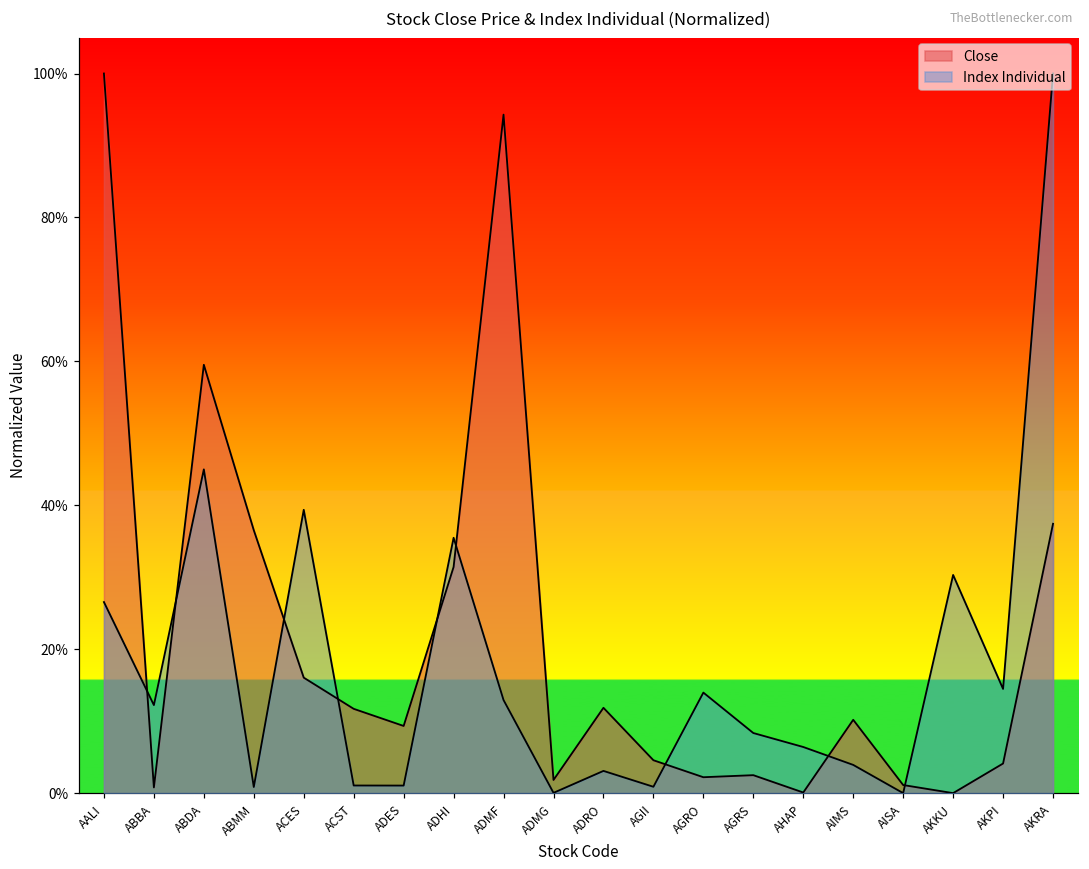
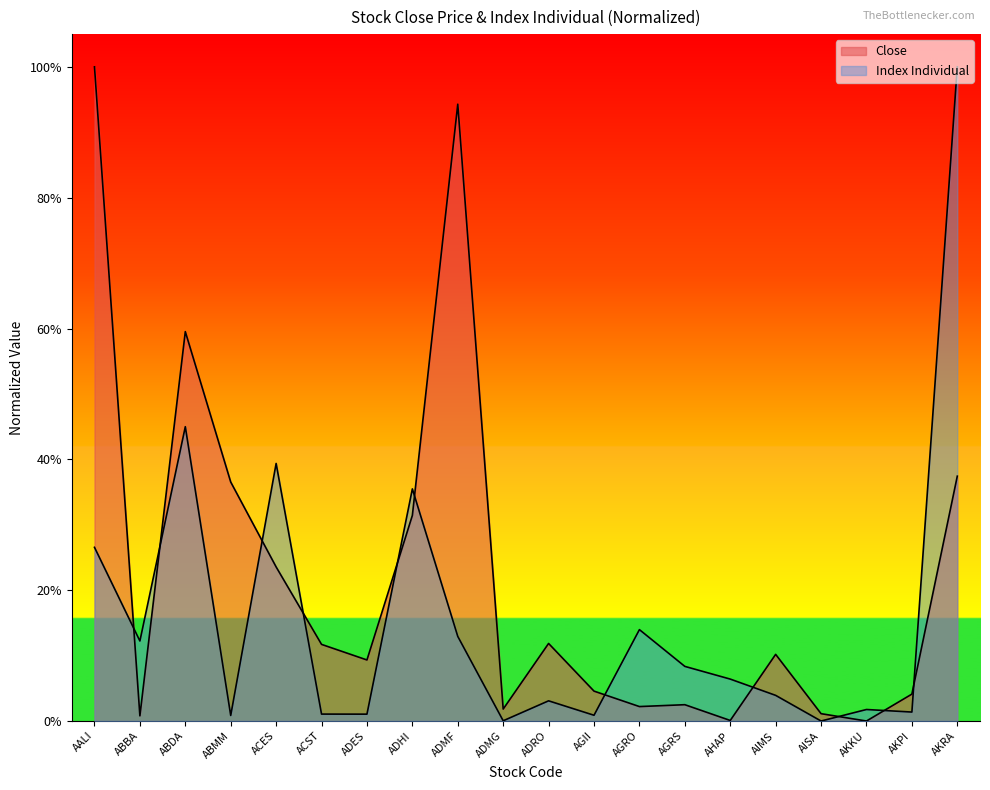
Close, ACES: 16% -> 24%
Index Individual, AKKU: 30% -> 2%
Index Individual, AKPI: 14% -> 1%
